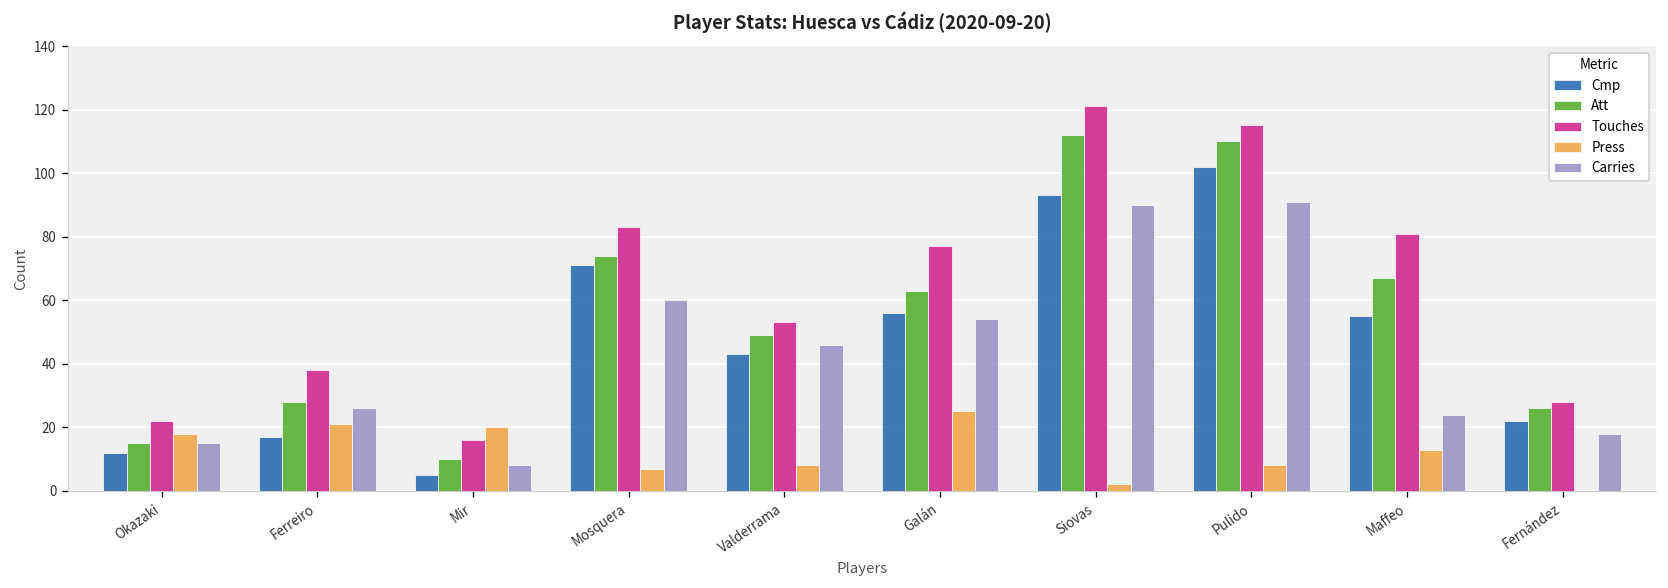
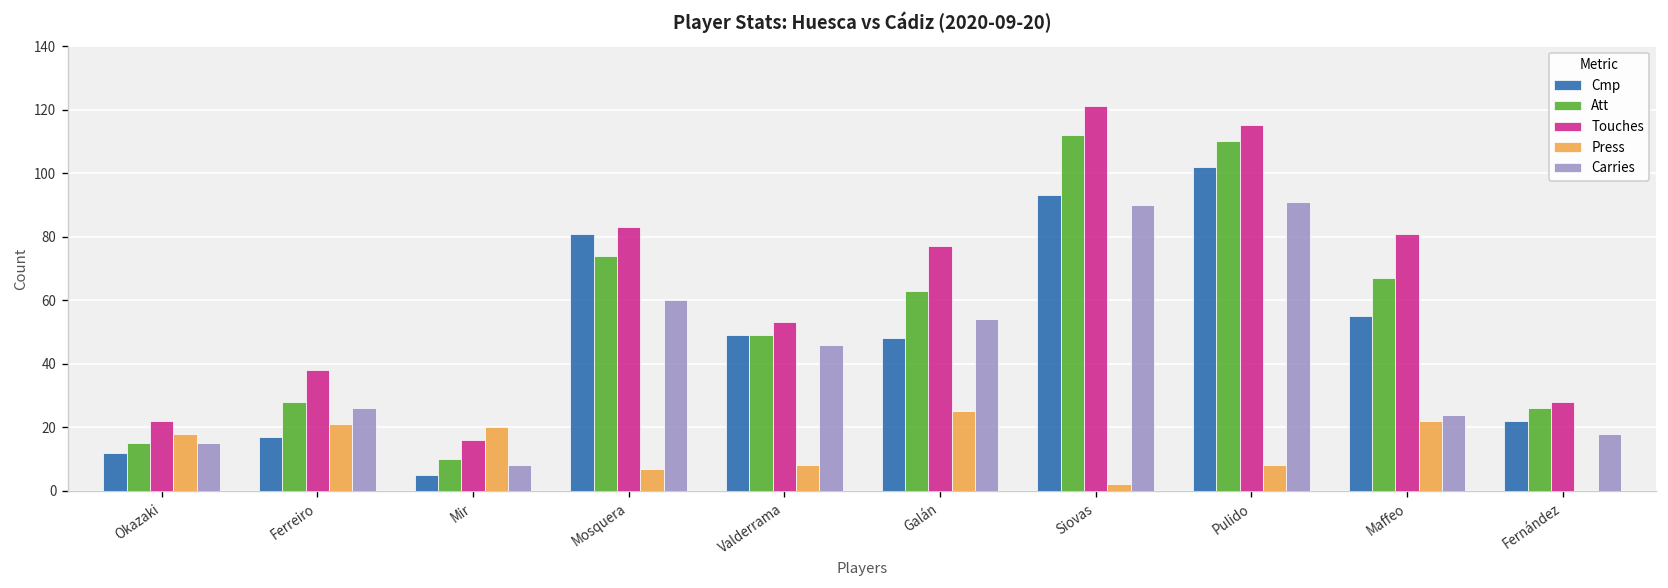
Cmp, Mosquera: 71 -> 81
Cmp, Valderrama: 43 -> 49
Cmp, Galán: 56 -> 48
Press, Maffeo: 13 -> 22
